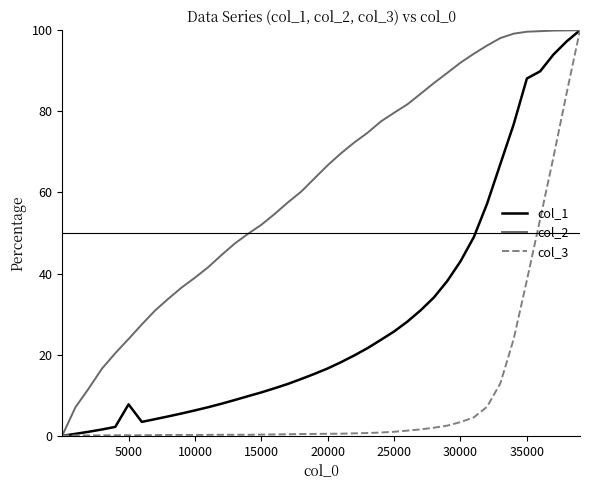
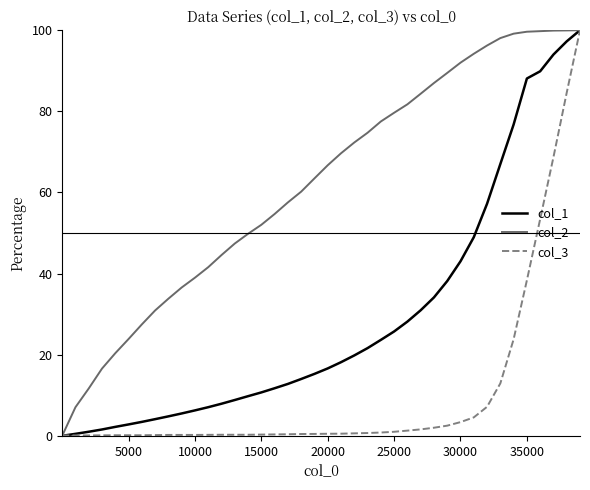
col_1, 5000: 8 -> 3
